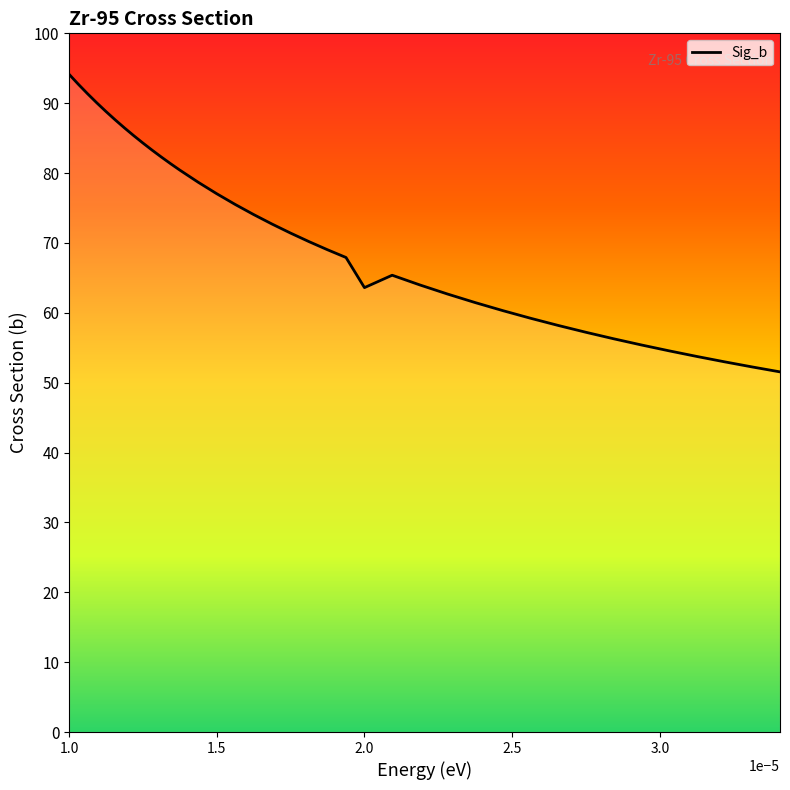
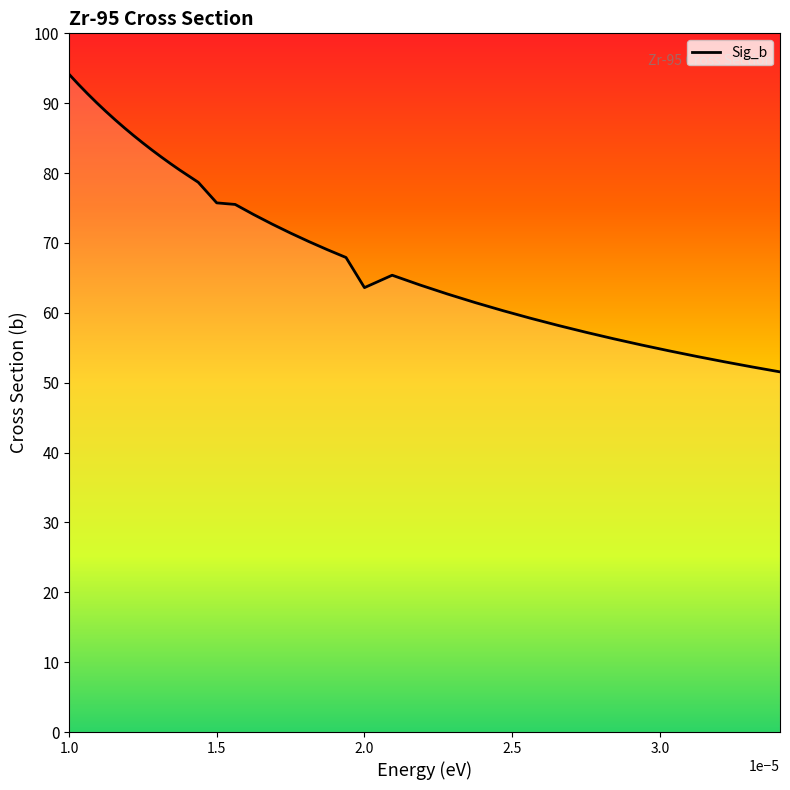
1.5: 77 -> 76
